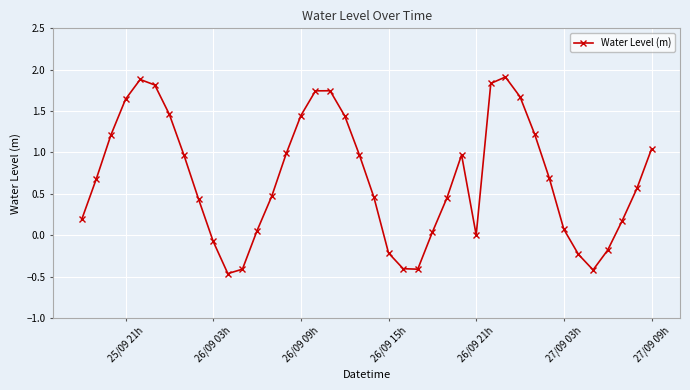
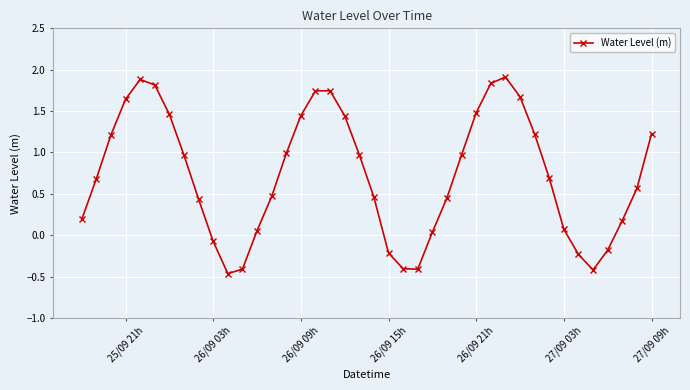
26/09 21h: 0.0 -> 1.5
27/09 09h: 1.0 -> 1.2
